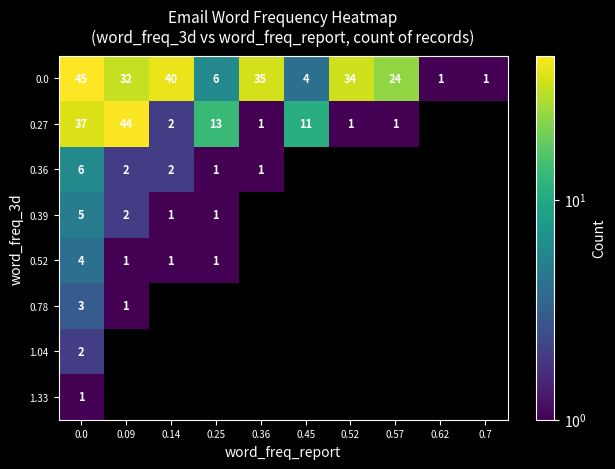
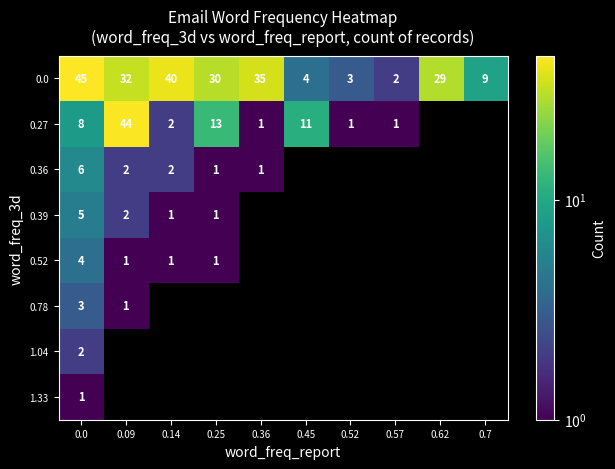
0.0, 0.25: 6 -> 30
0.0, 0.52: 34 -> 3
0.0, 0.57: 24 -> 2
0.0, 0.62: 1 -> 29
0.0, 0.7: 1 -> 9
0.27, 0.0: 37 -> 8
